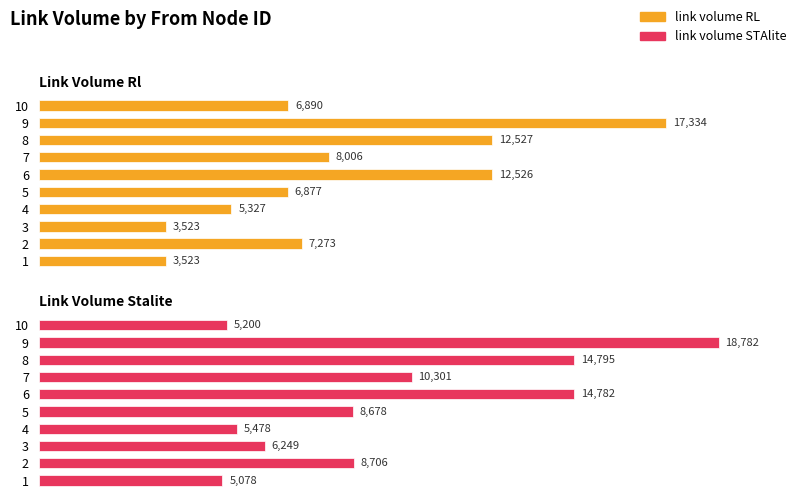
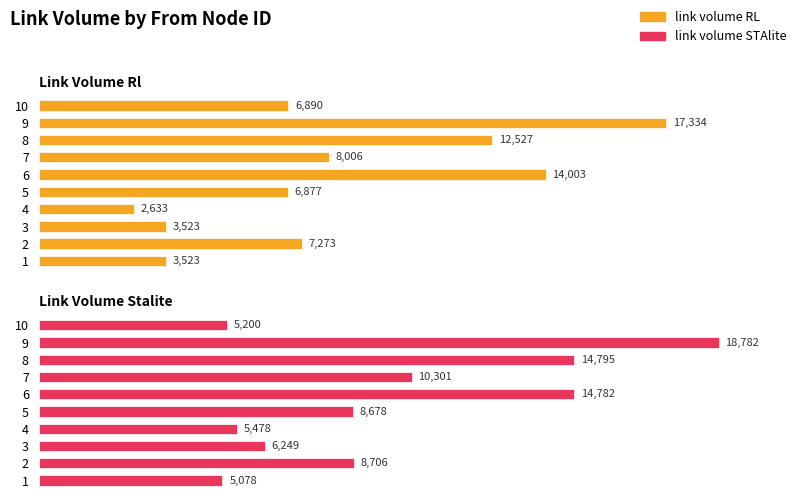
Link Volume Rl, 6: 12,526 -> 14,003
Link Volume Rl, 4: 5,327 -> 2,633
